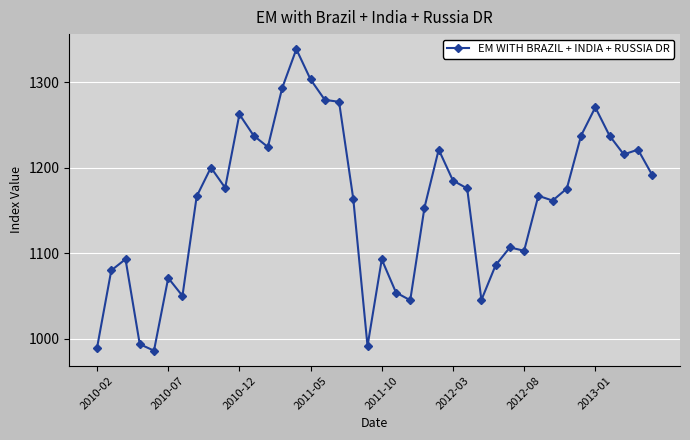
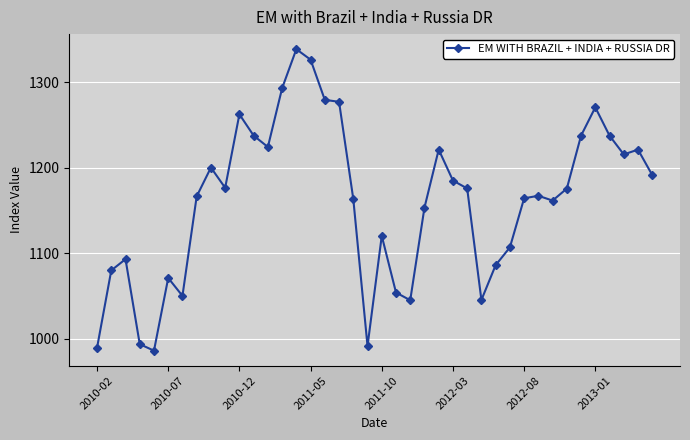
2011-05: 1300 -> 1330
2011-10: 1090 -> 1120
2012-08: 1100 -> 1160
